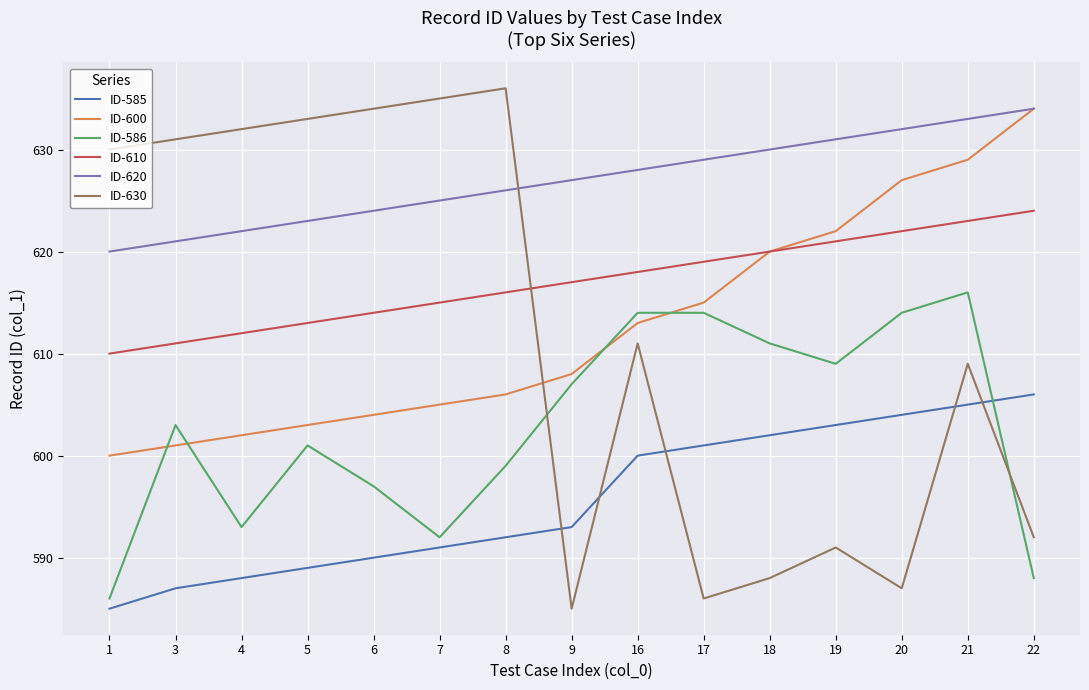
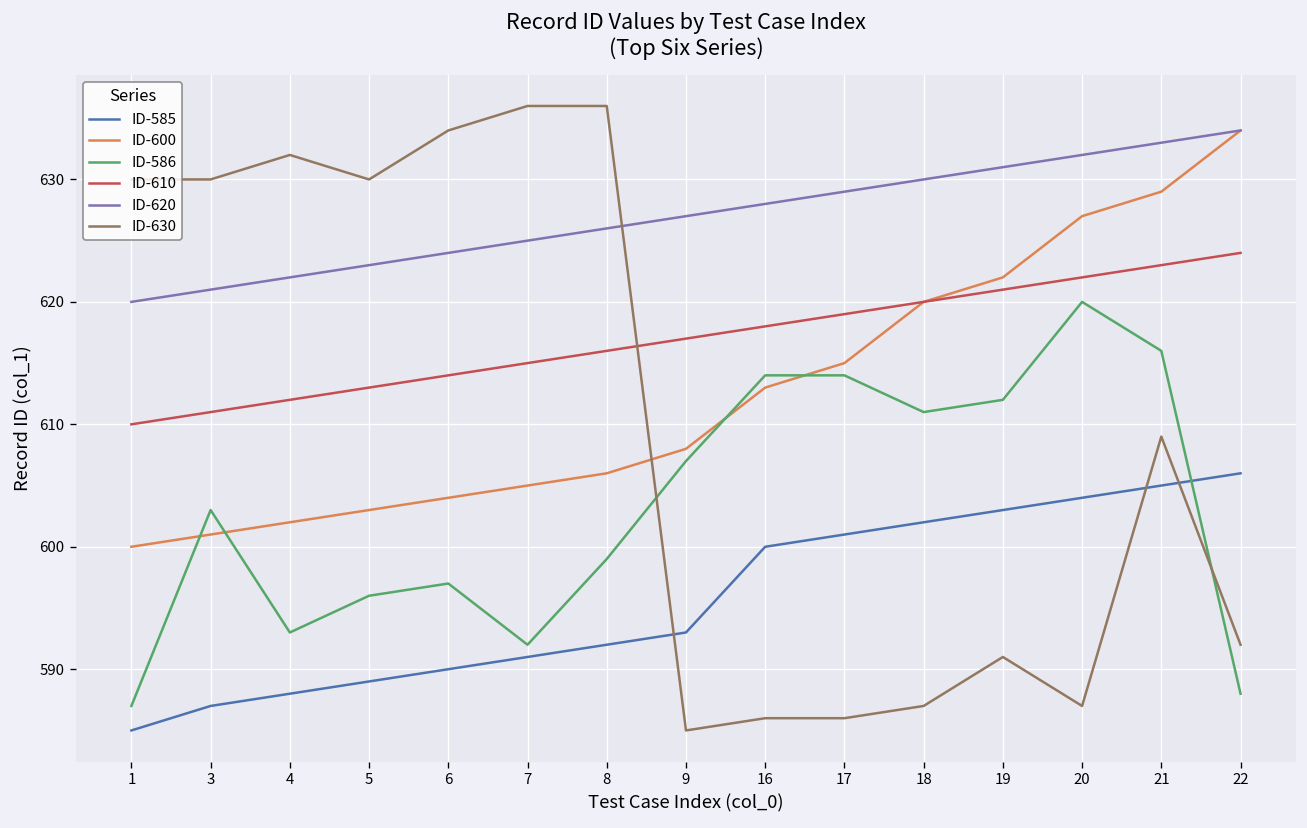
ID-586, 1: 586 -> 587
ID-630, 3: 631 -> 630
ID-586, 5: 601 -> 596
ID-630, 5: 633 -> 630
ID-630, 7: 635 -> 636
ID-630, 16: 611 -> 586
ID-630, 18: 588 -> 587
ID-586, 19: 609 -> 612
ID-586, 20: 614 -> 620
